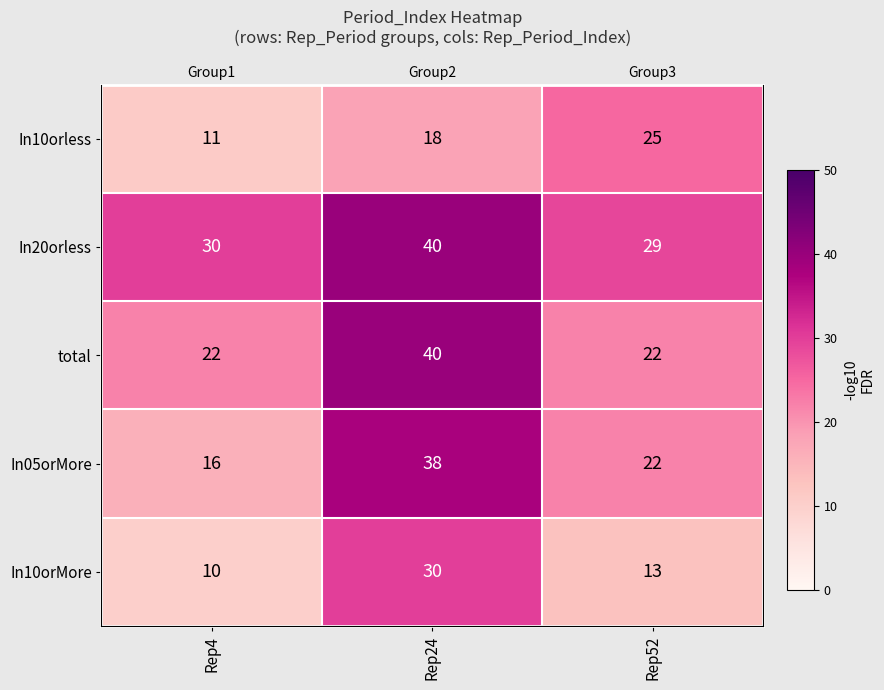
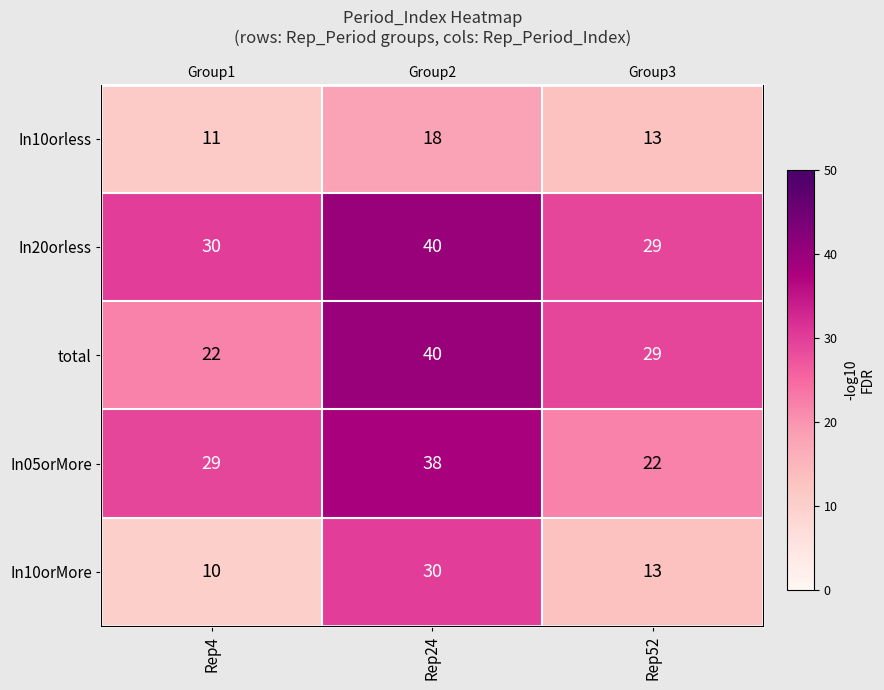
In10orless, Rep52: 25 -> 13
total, Rep52: 22 -> 29
In05orMore, Rep4: 16 -> 29
